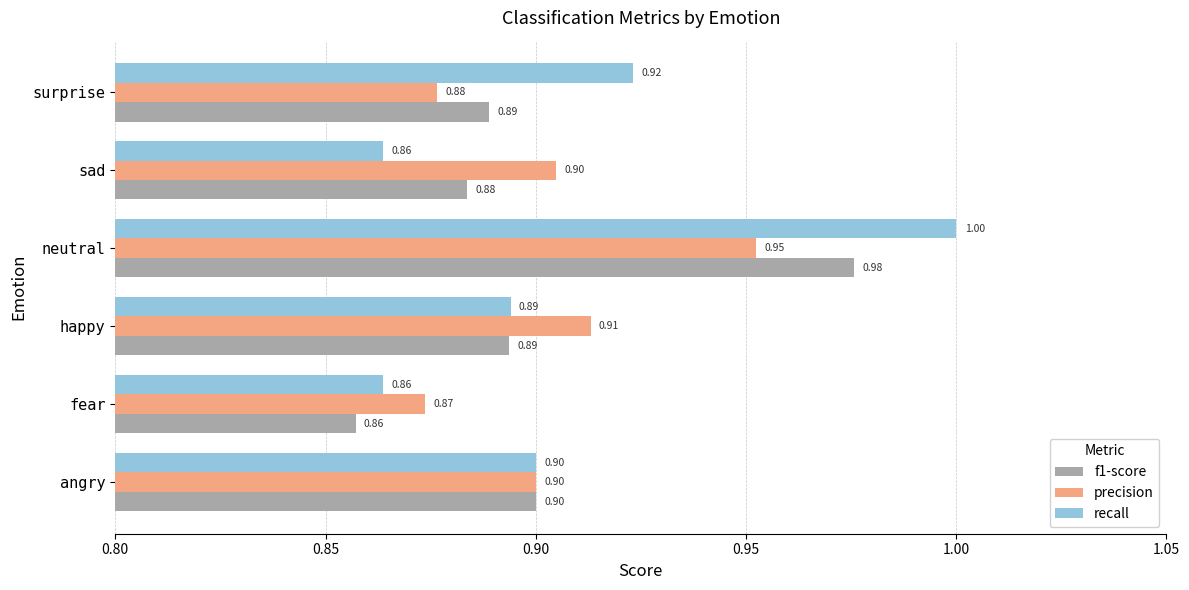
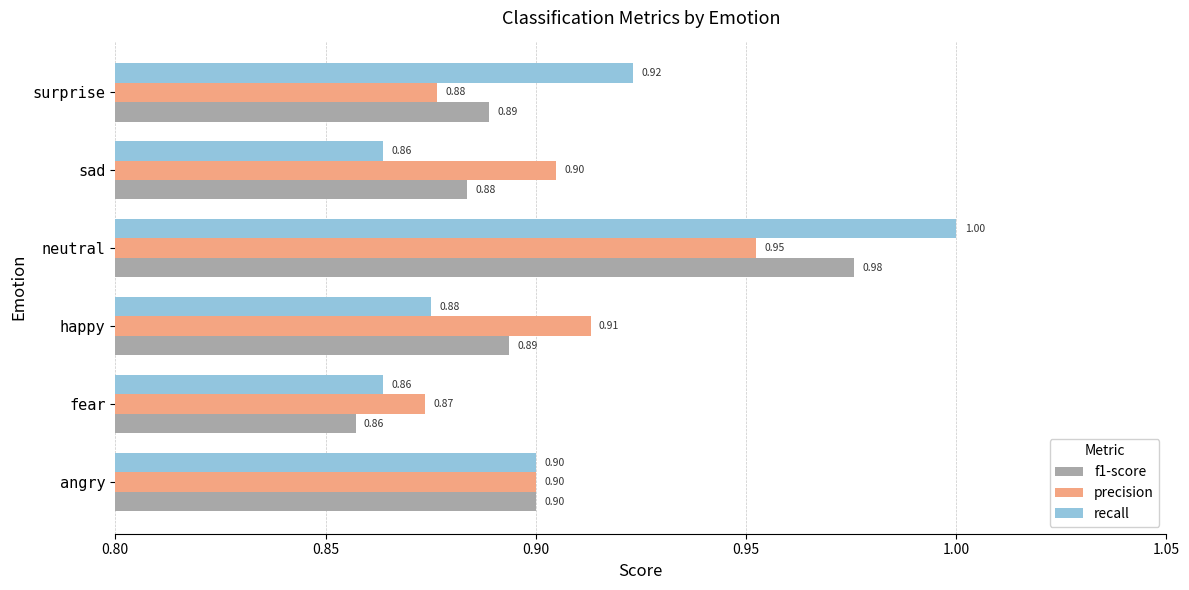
recall, happy: 0.89 -> 0.88
